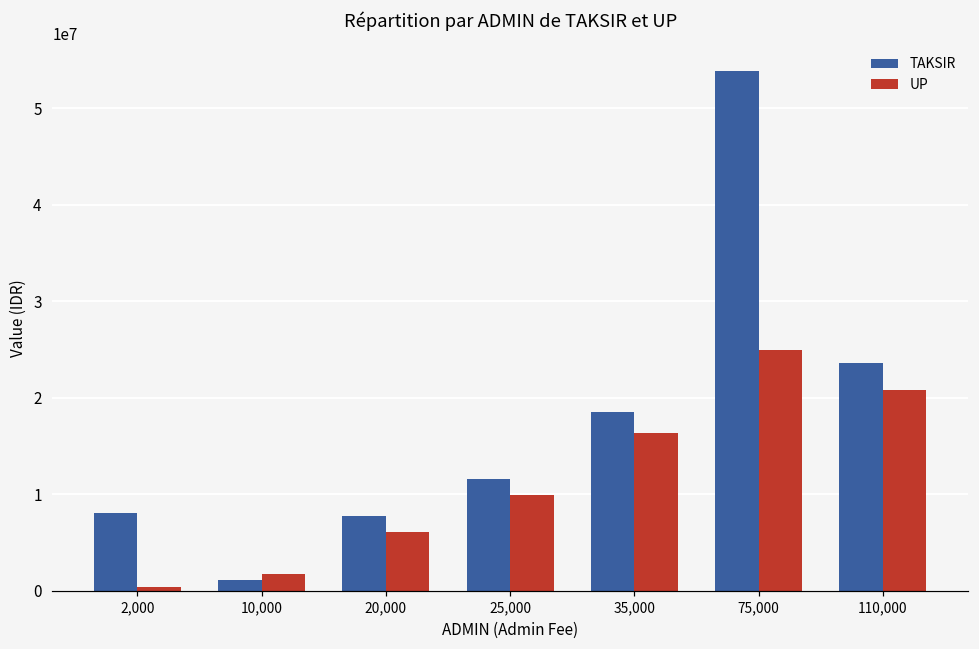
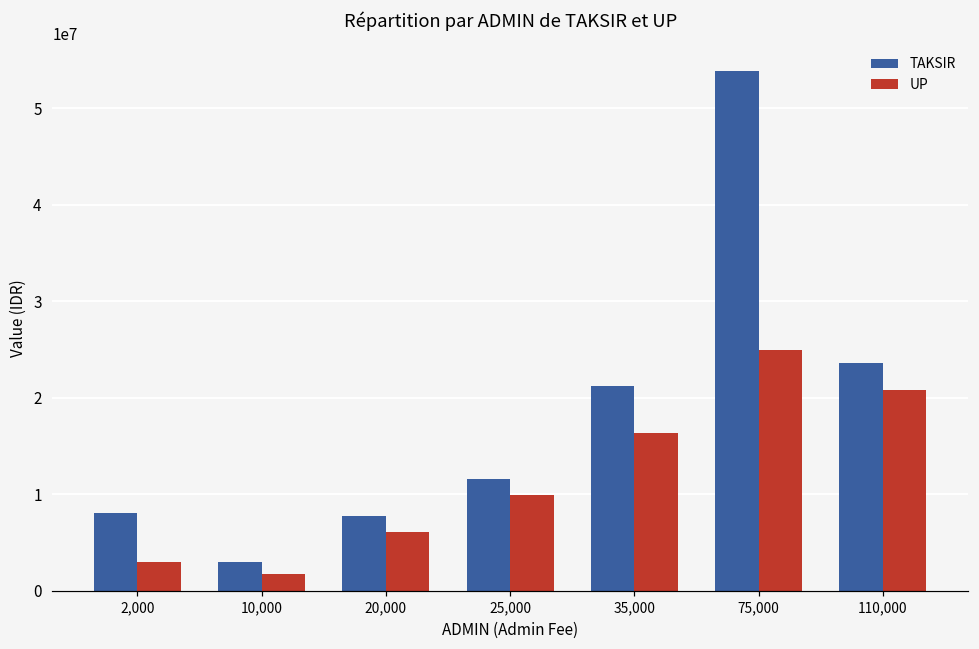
UP, 2,000: 0 -> 3000000
TAKSIR, 10,000: 1000000 -> 3000000
TAKSIR, 35,000: 19000000 -> 21000000
